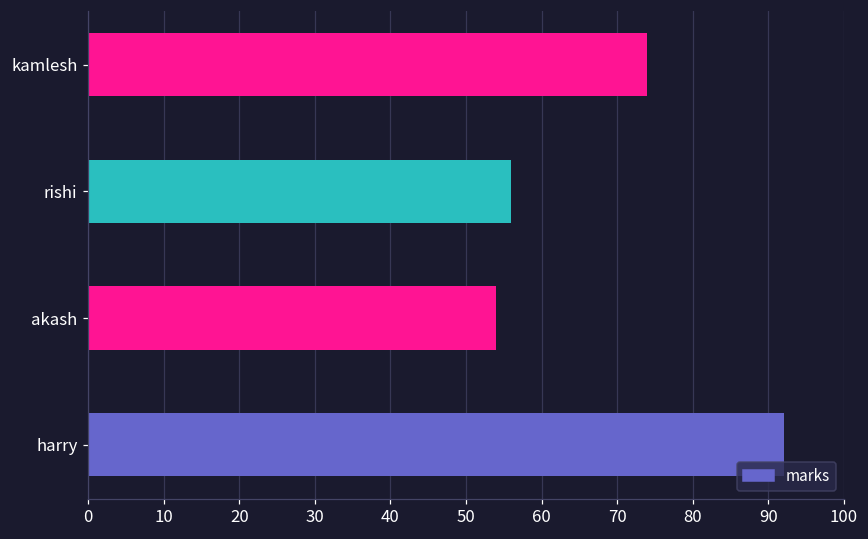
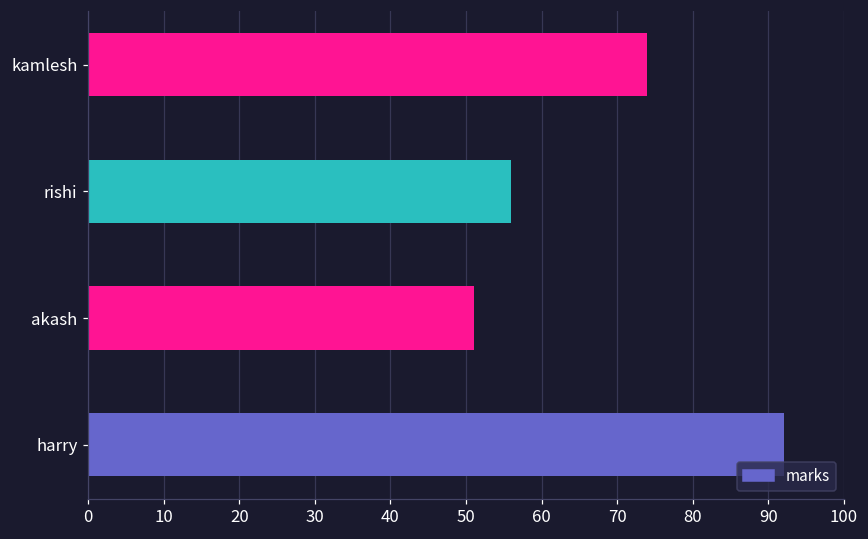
akash: 54 -> 51
